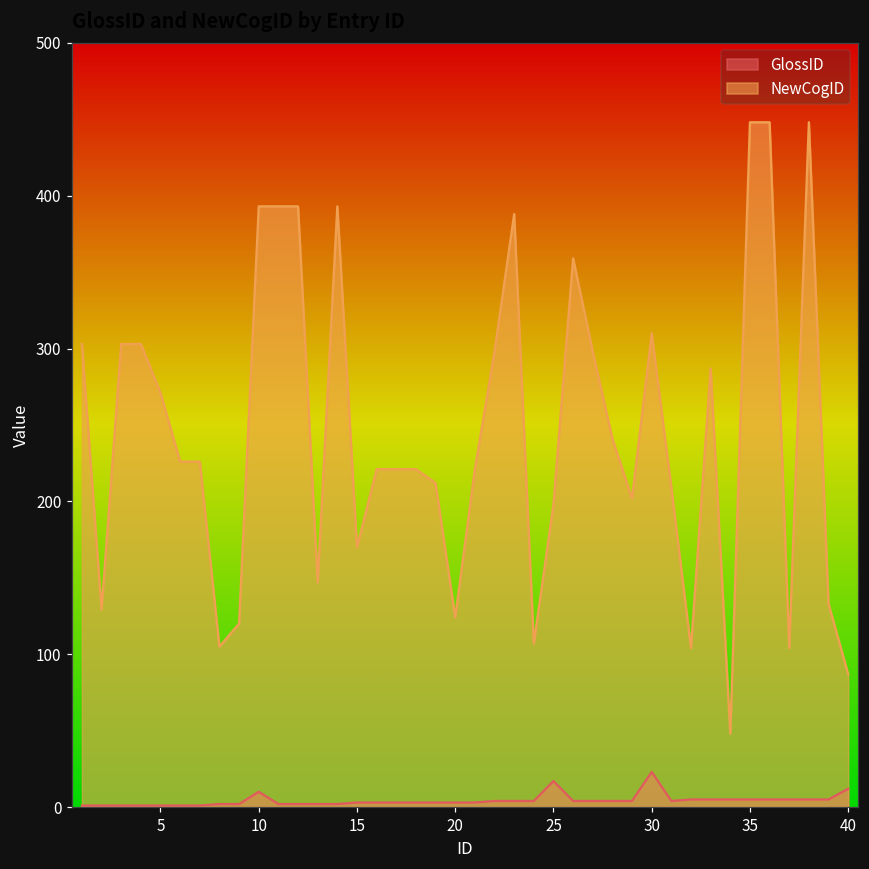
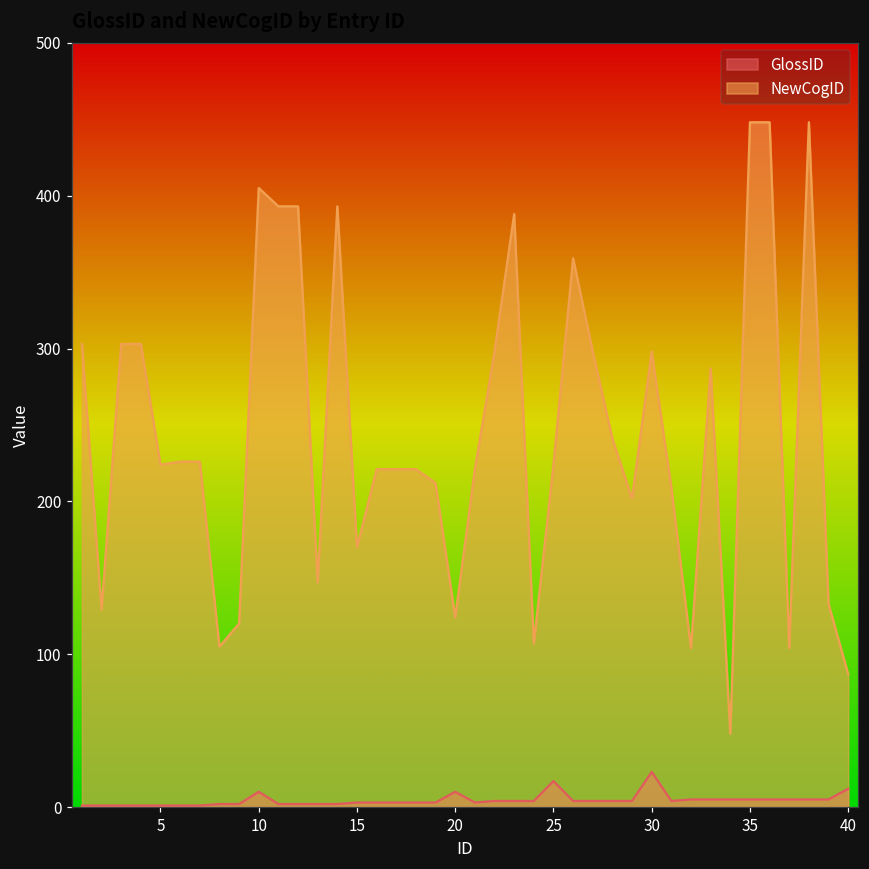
NewCogID, 5: 271 -> 224
NewCogID, 10: 393 -> 405
GlossID, 20: 3 -> 10
NewCogID, 25: 198 -> 224
NewCogID, 30: 310 -> 298
